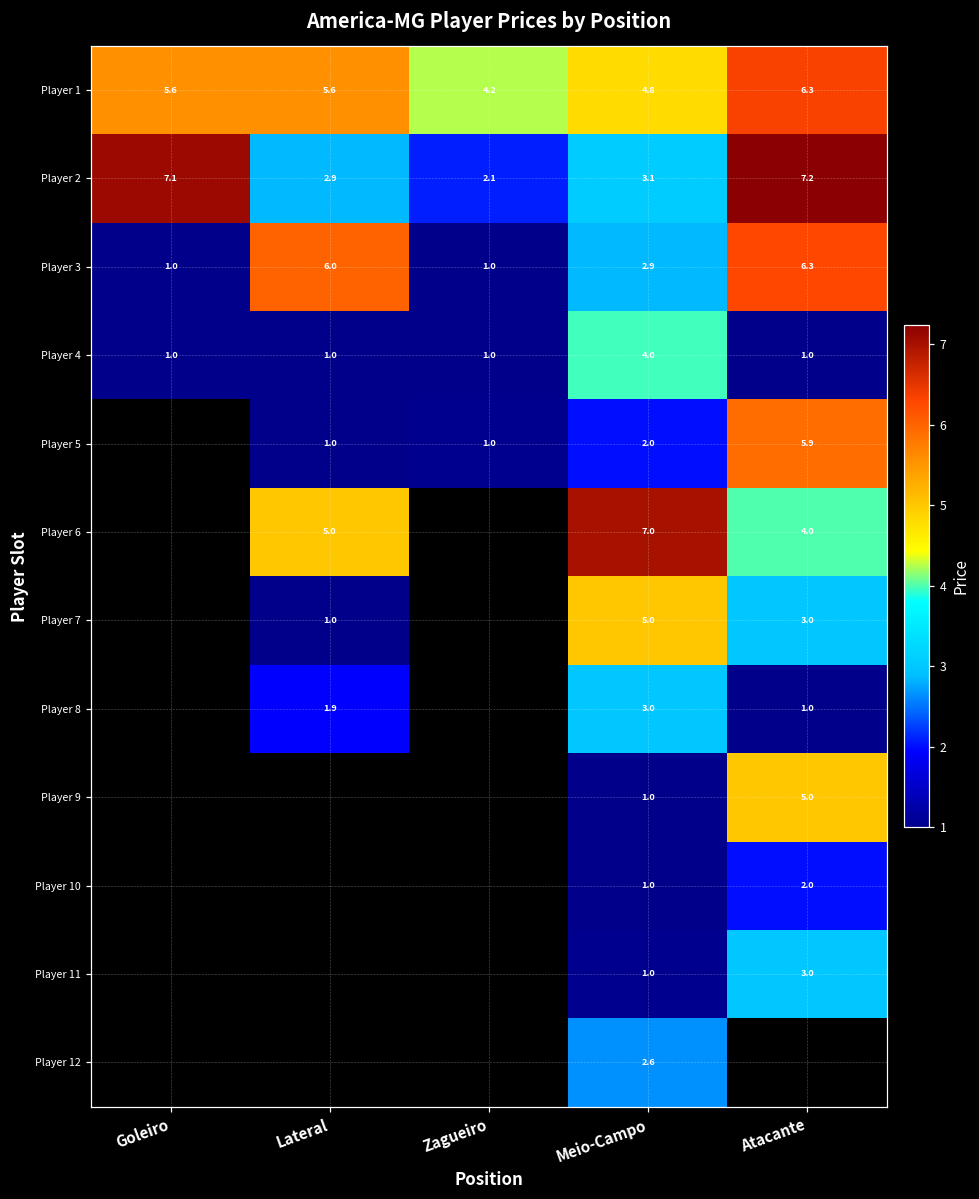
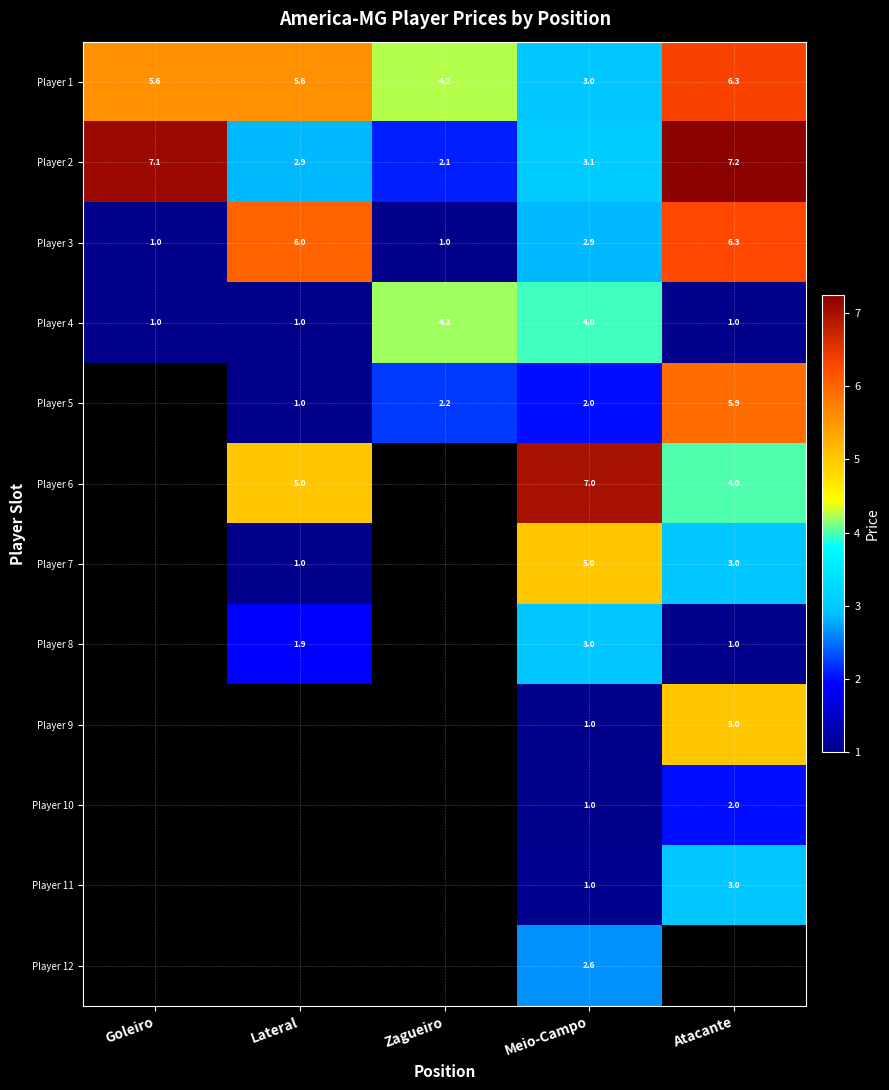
Player 1, Meio-Campo: 4.8 -> 3.0
Player 4, Zagueiro: 1.0 -> 4.2
Player 5, Zagueiro: 1.0 -> 2.2
